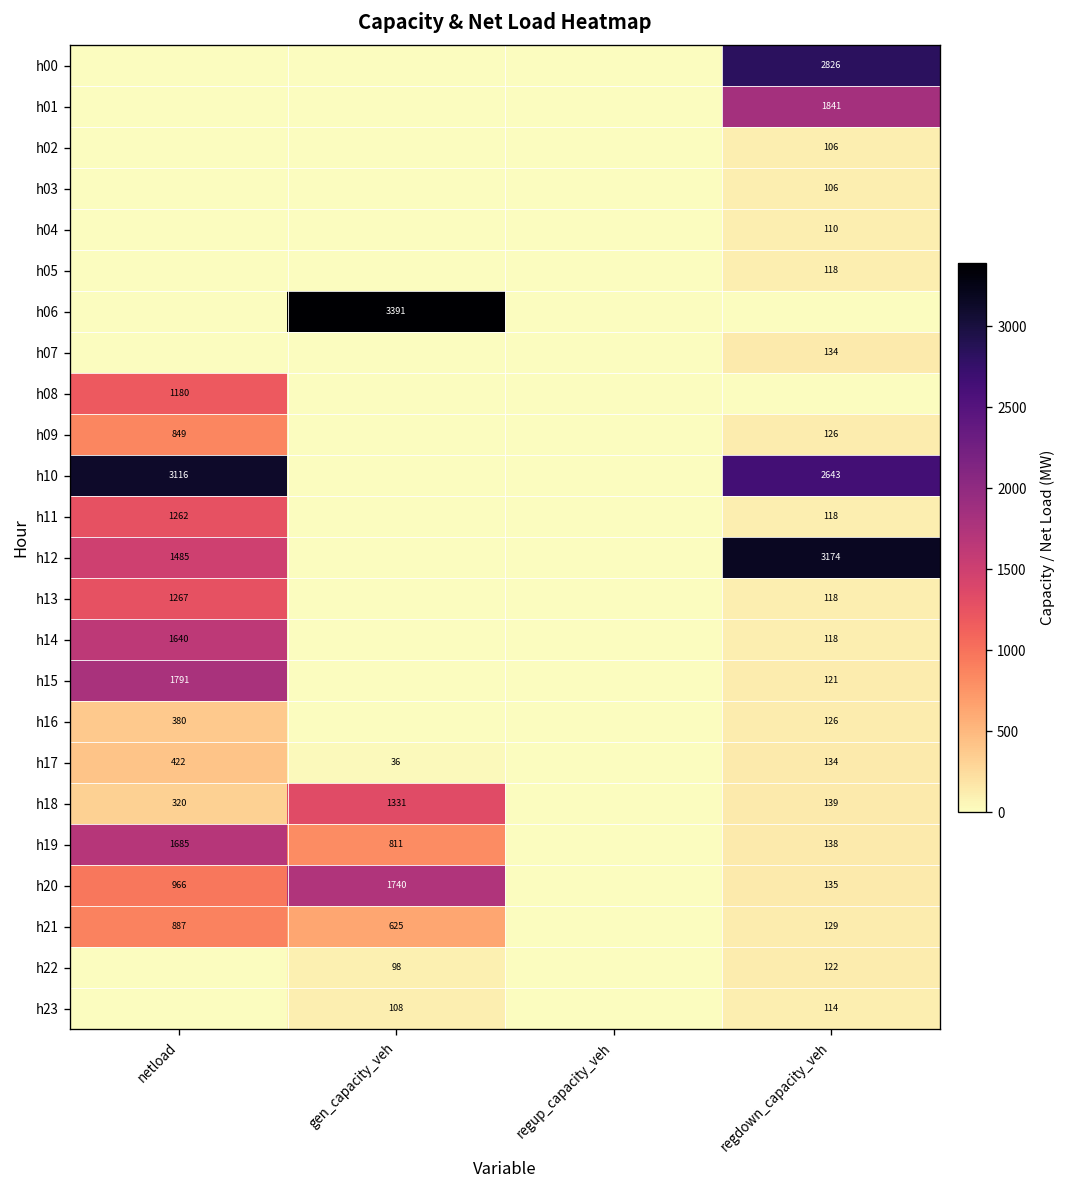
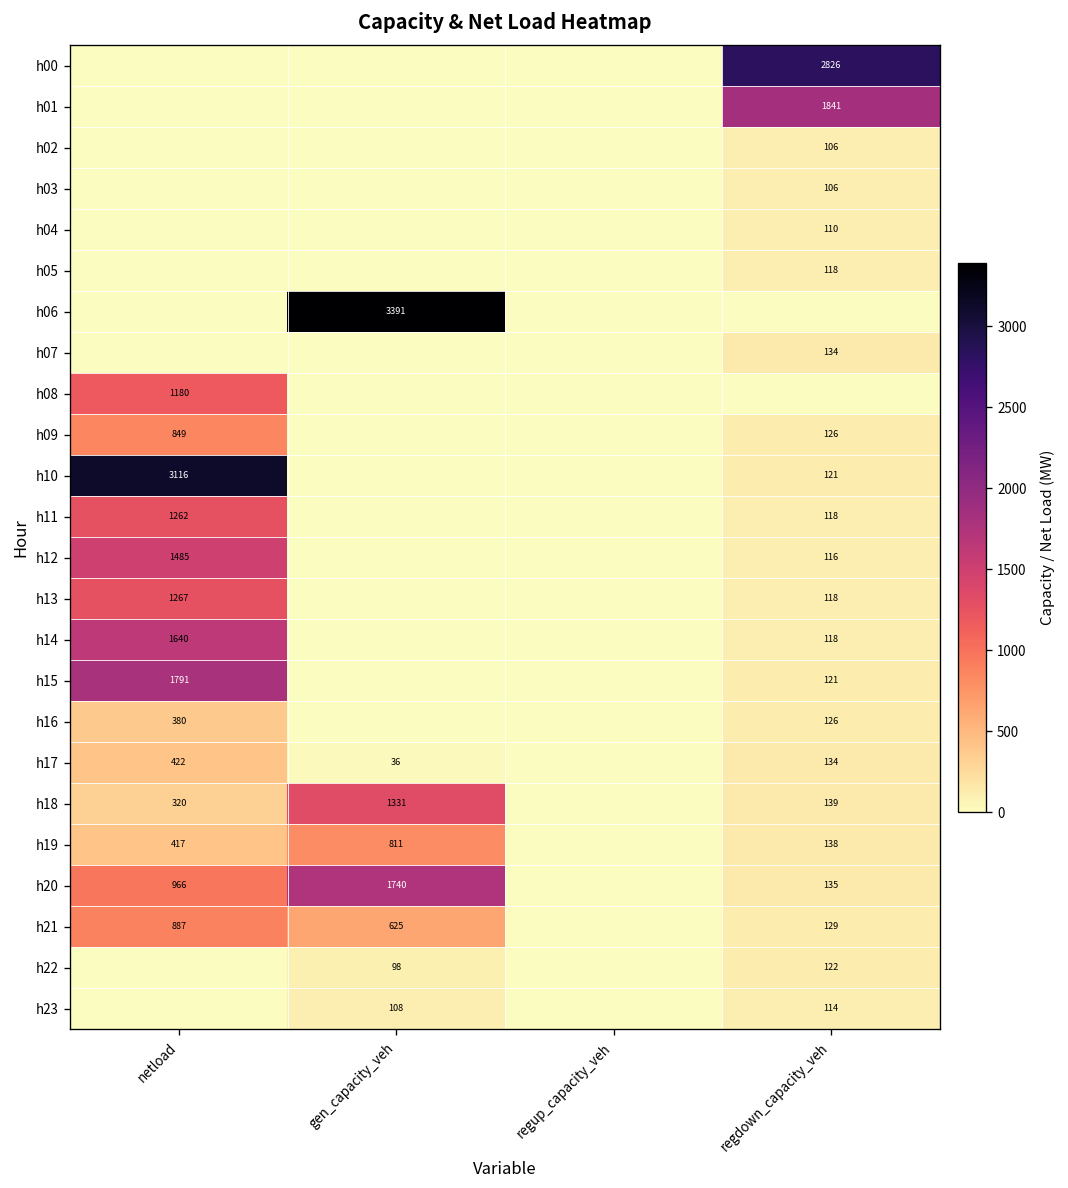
h10, regdown_capacity_veh: 2643 -> 121
h12, regdown_capacity_veh: 3174 -> 116
h19, netload: 1685 -> 417
